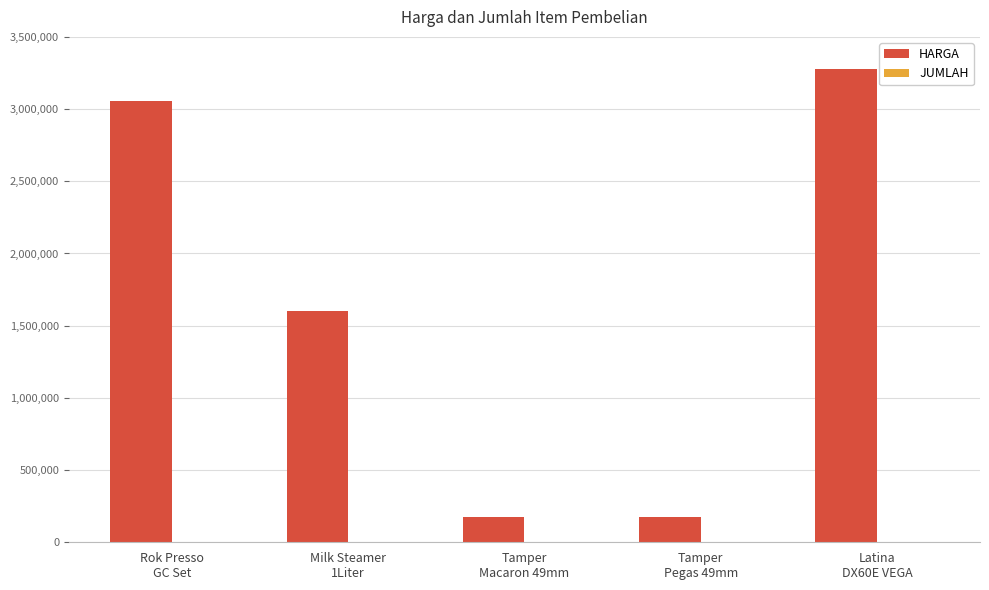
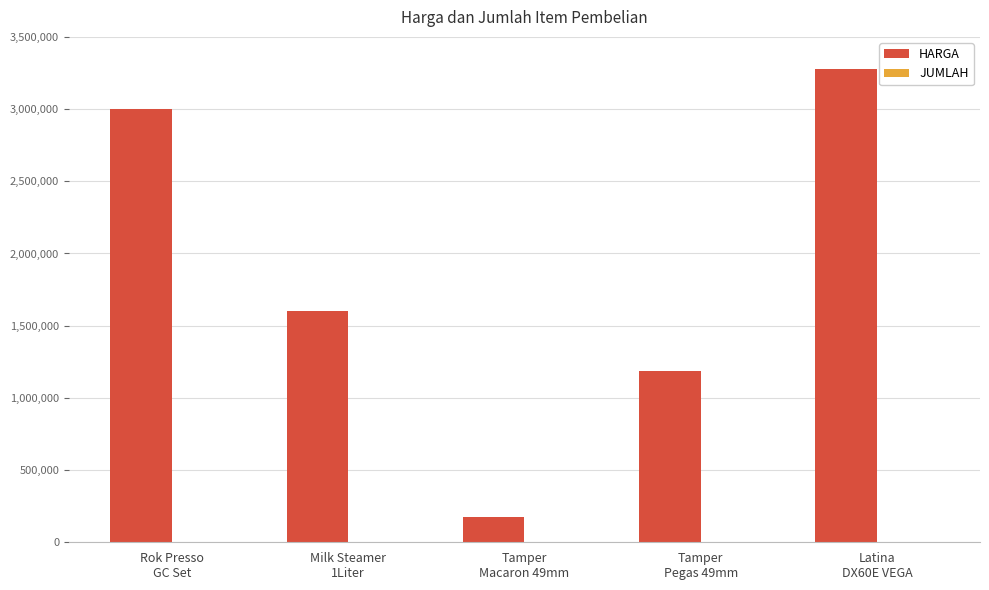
HARGA, Rok Presso GC Set: 3,060,000 -> 3,000,000
HARGA, Tamper Pegas 49mm: 180,000 -> 1,190,000
